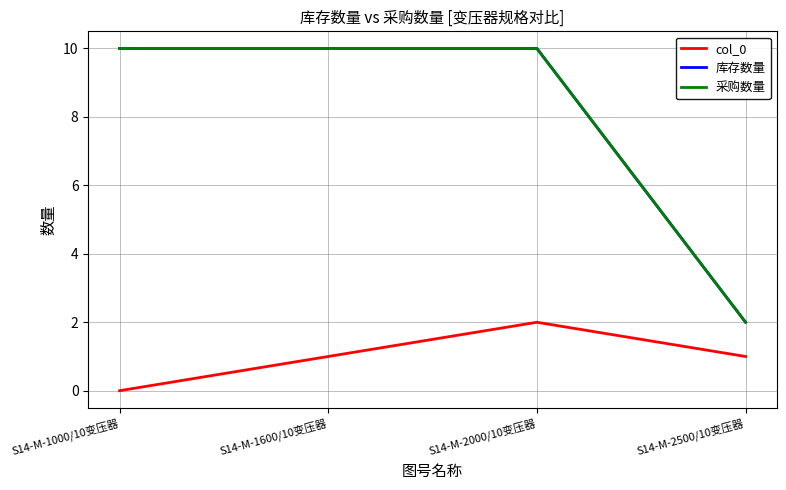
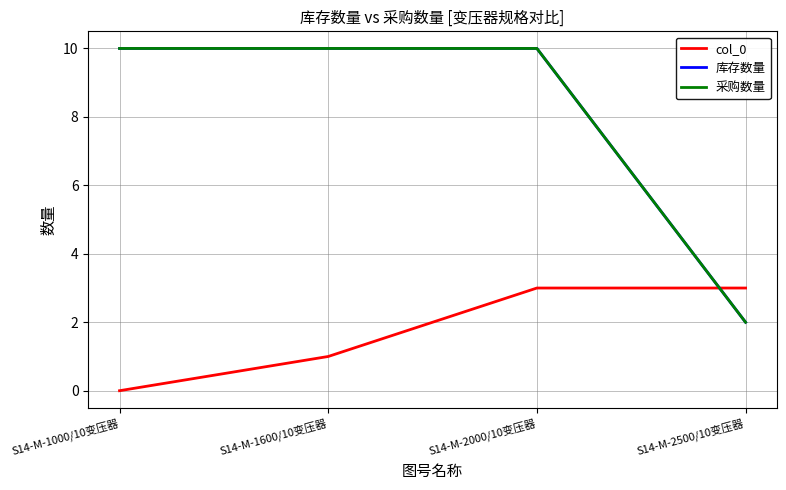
col_0, S14-M-2000/10变压器: 2 -> 3
col_0, S14-M-2500/10变压器: 1 -> 3
